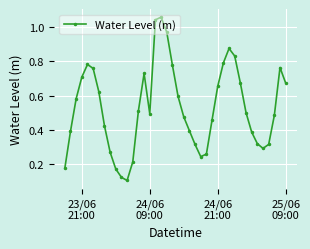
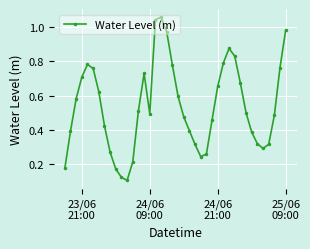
25/06 09:00: 0.67 -> 0.98
